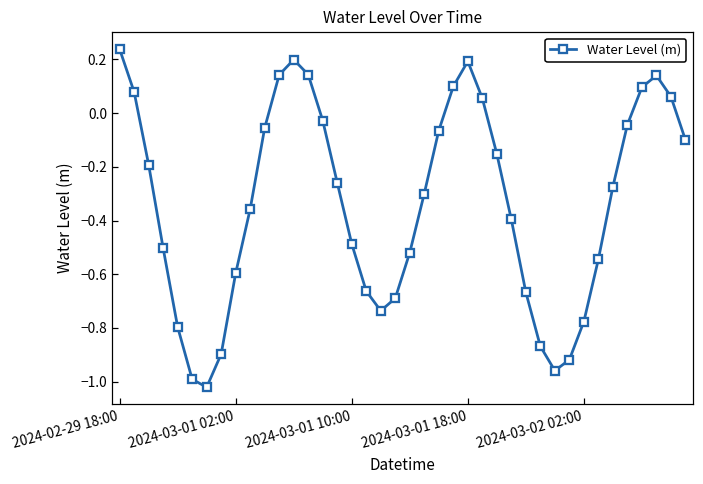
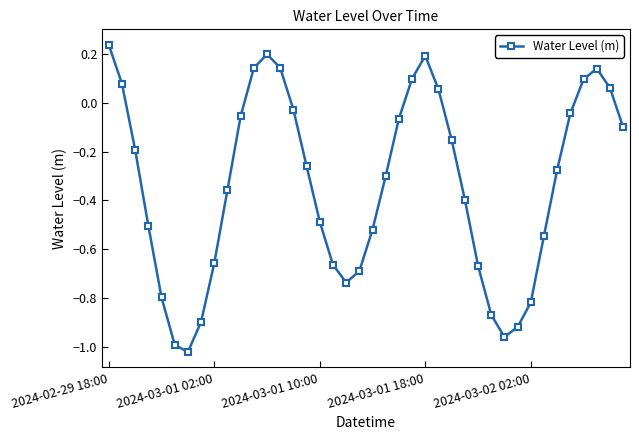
2024-03-01 02:00: -0.60 -> -0.66
2024-03-02 02:00: -0.78 -> -0.82
